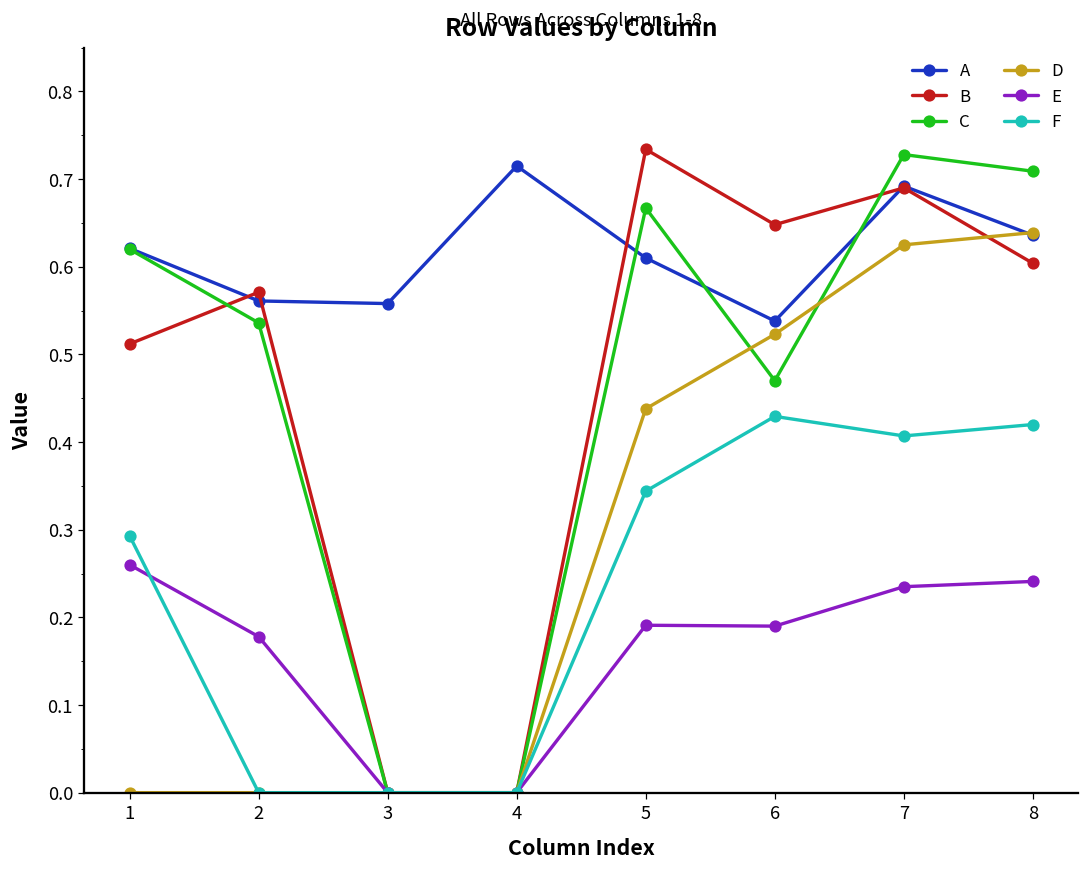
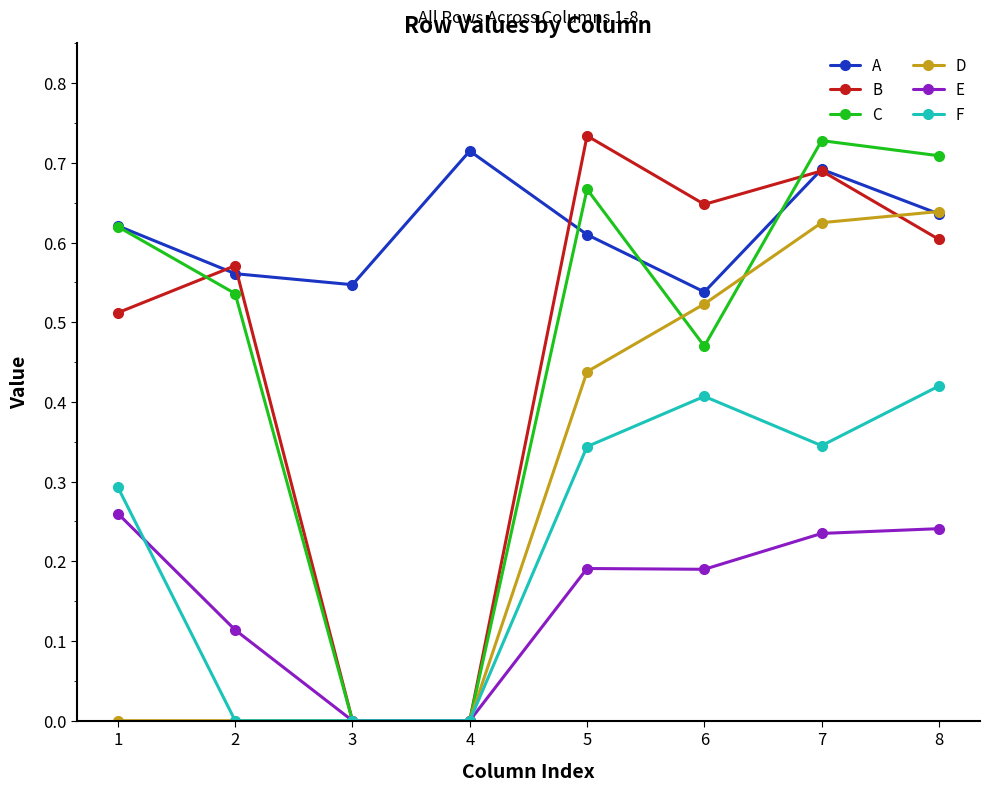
E, 2: 0.18 -> 0.11
A, 3: 0.56 -> 0.55
F, 6: 0.43 -> 0.41
F, 7: 0.41 -> 0.35
